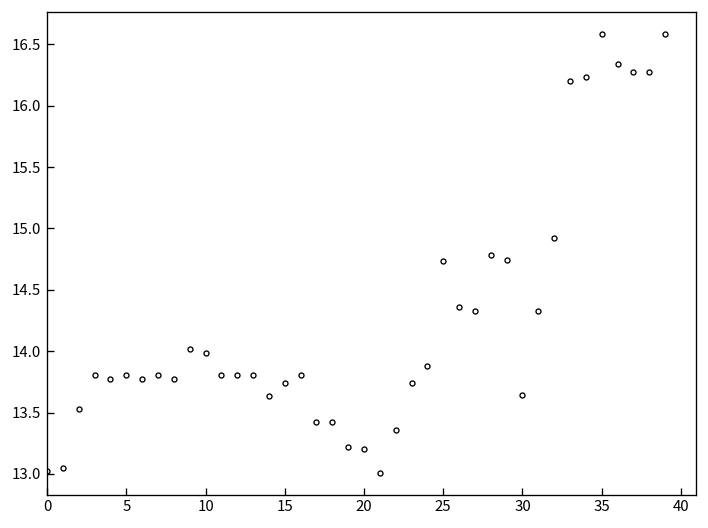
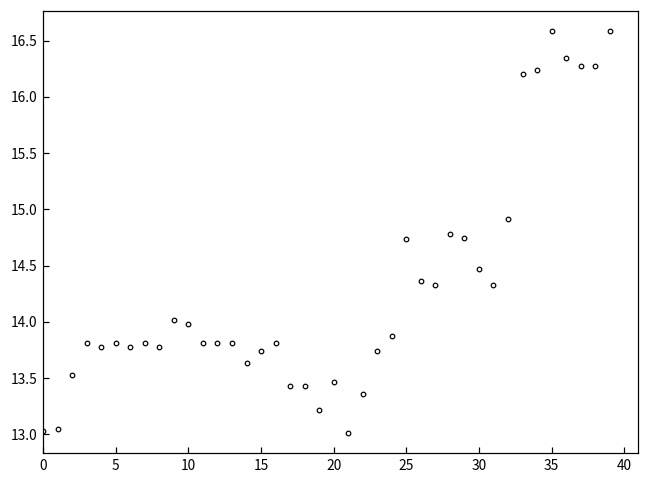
20: 13.20 -> 13.46
30: 13.65 -> 14.47
